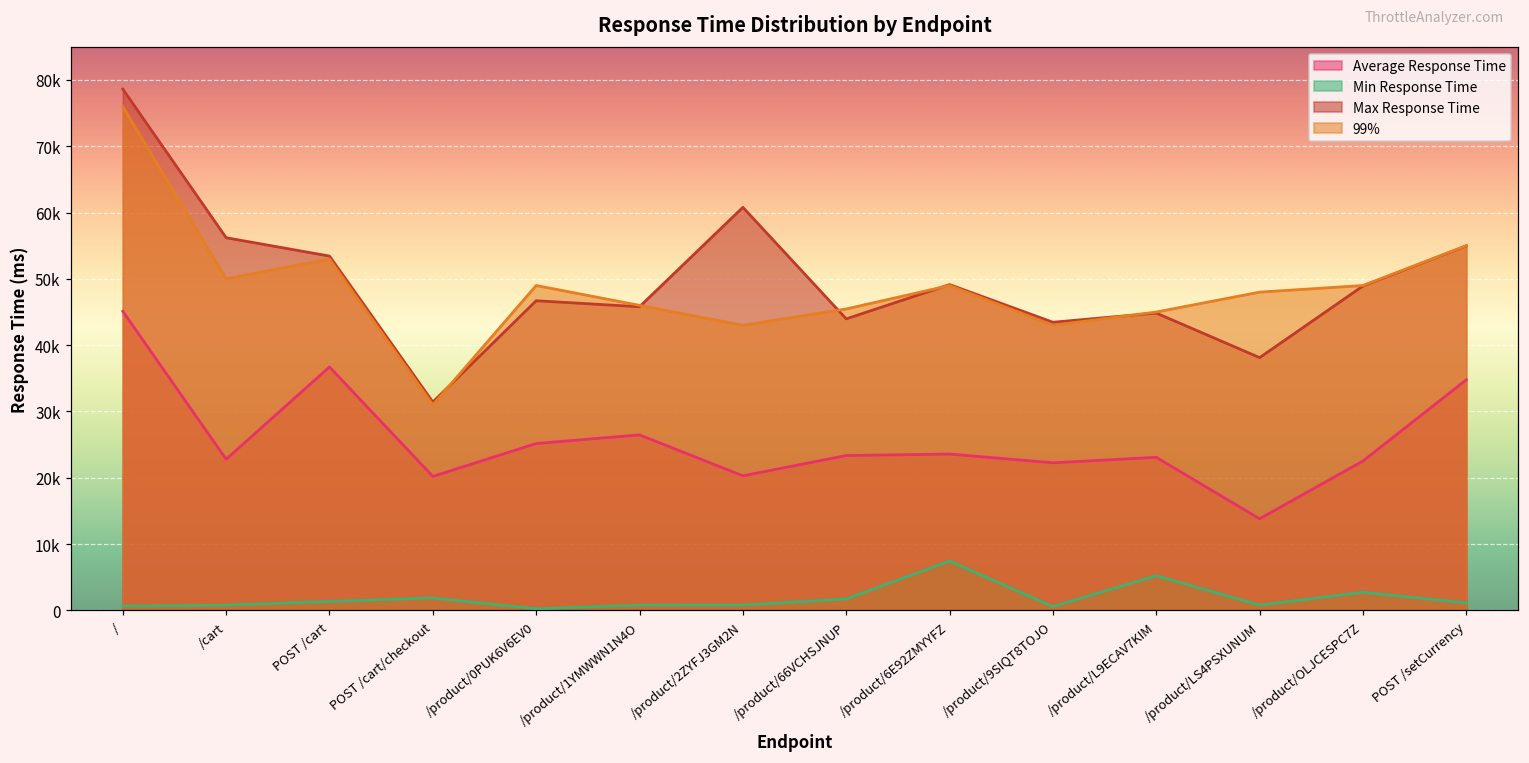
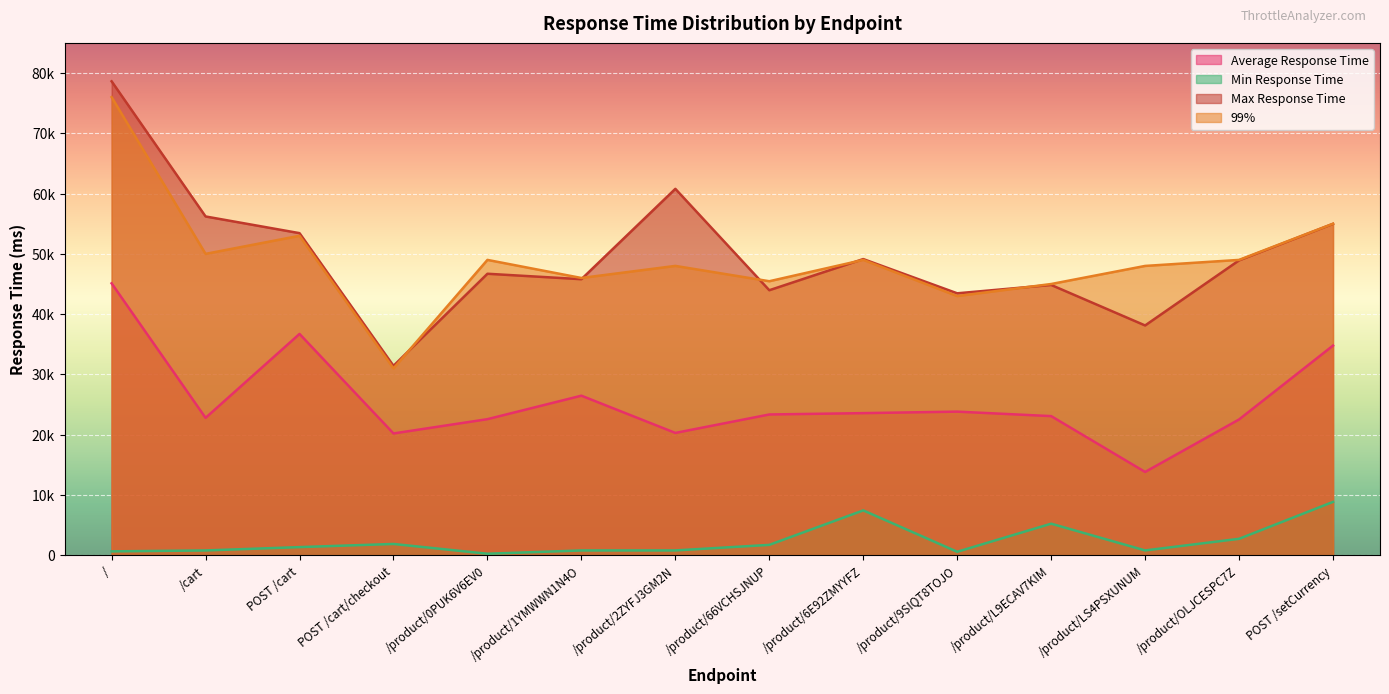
Average Response Time, /product/0PUK6V6EV0: 25000 -> 23000
99%, /product/2ZYFJ3GM2N: 43000 -> 48000
Average Response Time, /product/9SIQT8TOJO: 22000 -> 24000
Min Response Time, POST /setCurrency: 1000 -> 9000
